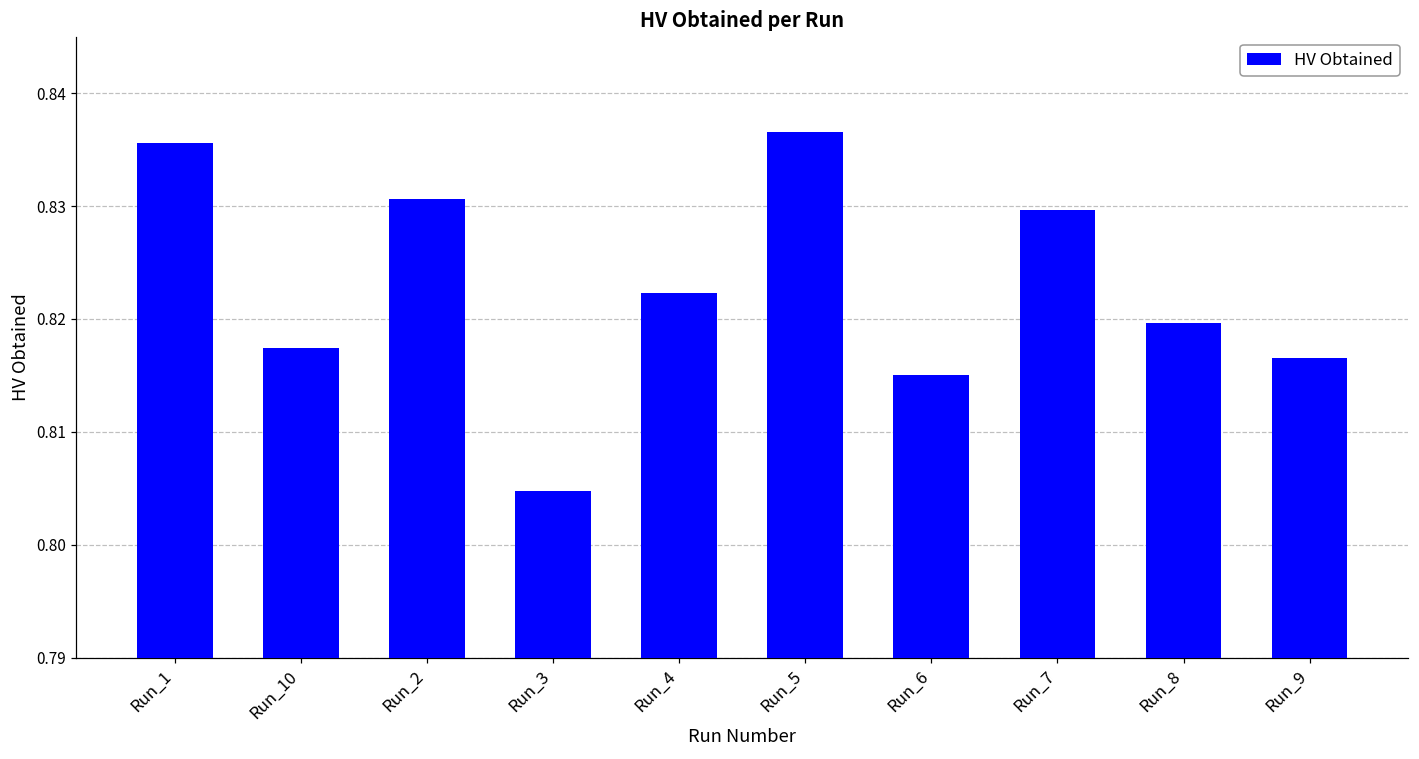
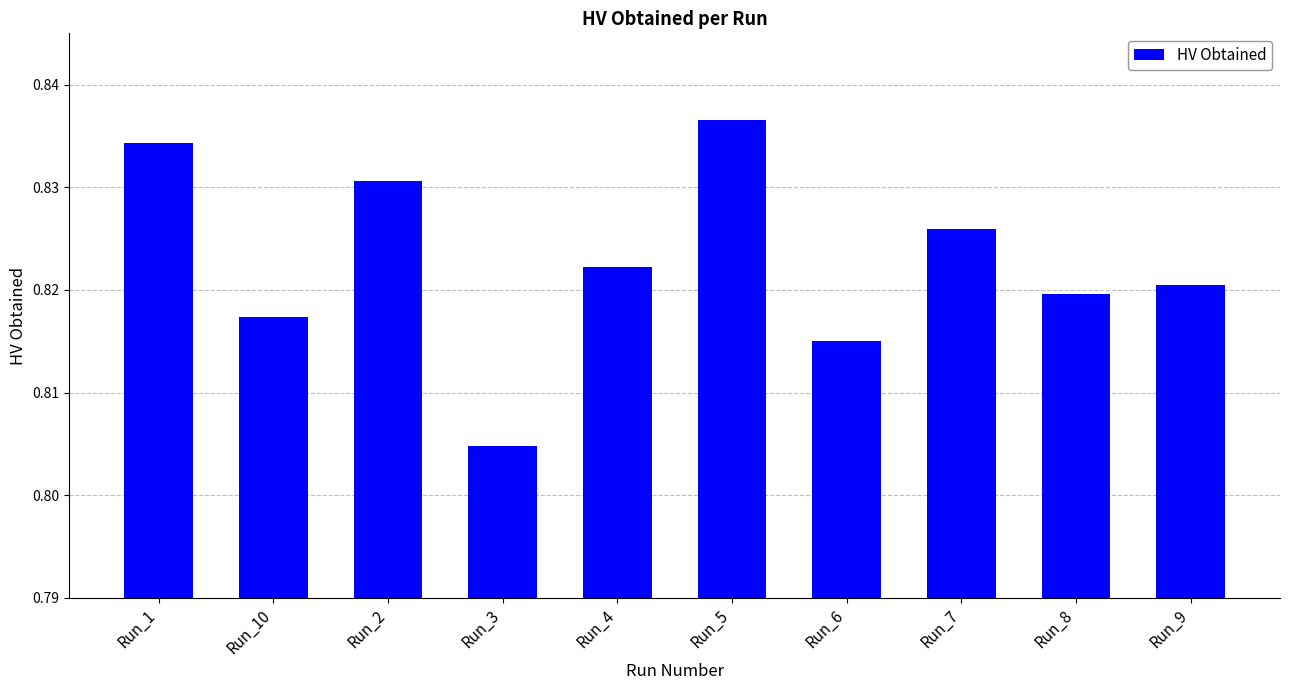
Run_1: 0.8356 -> 0.8343
Run_7: 0.8297 -> 0.8259
Run_9: 0.8165 -> 0.8205
